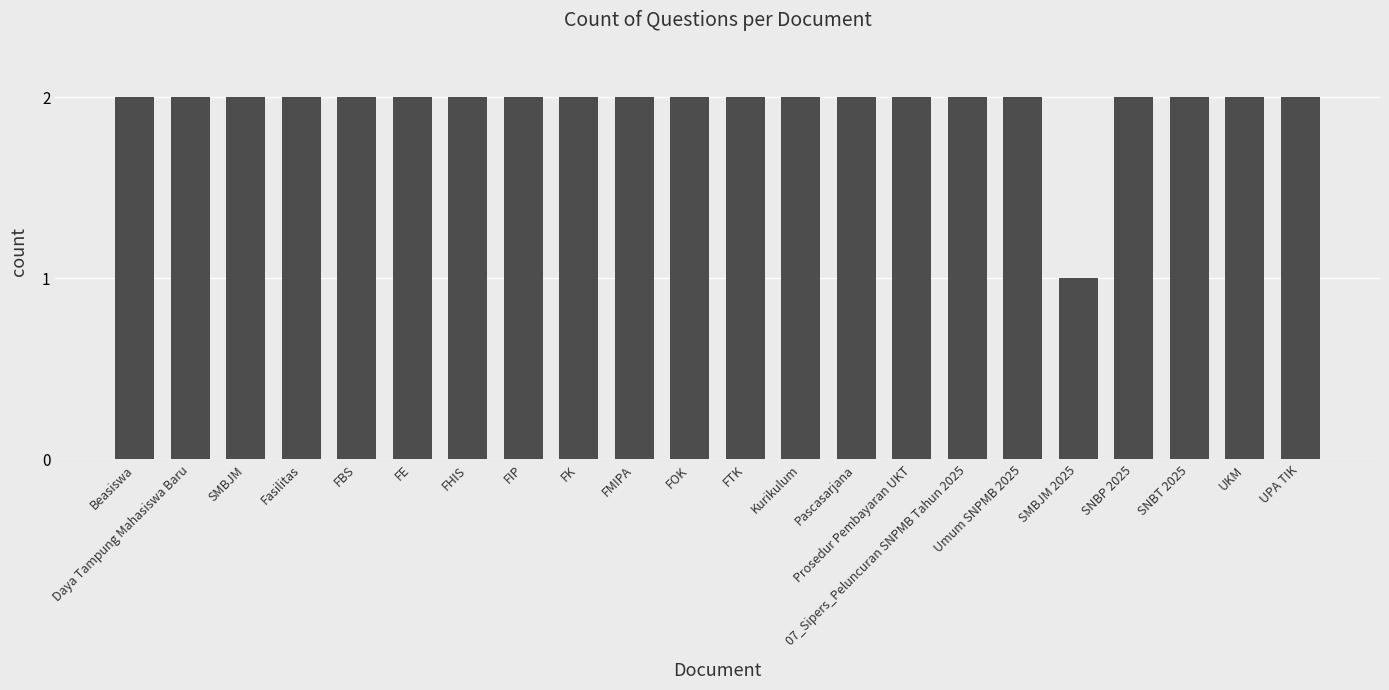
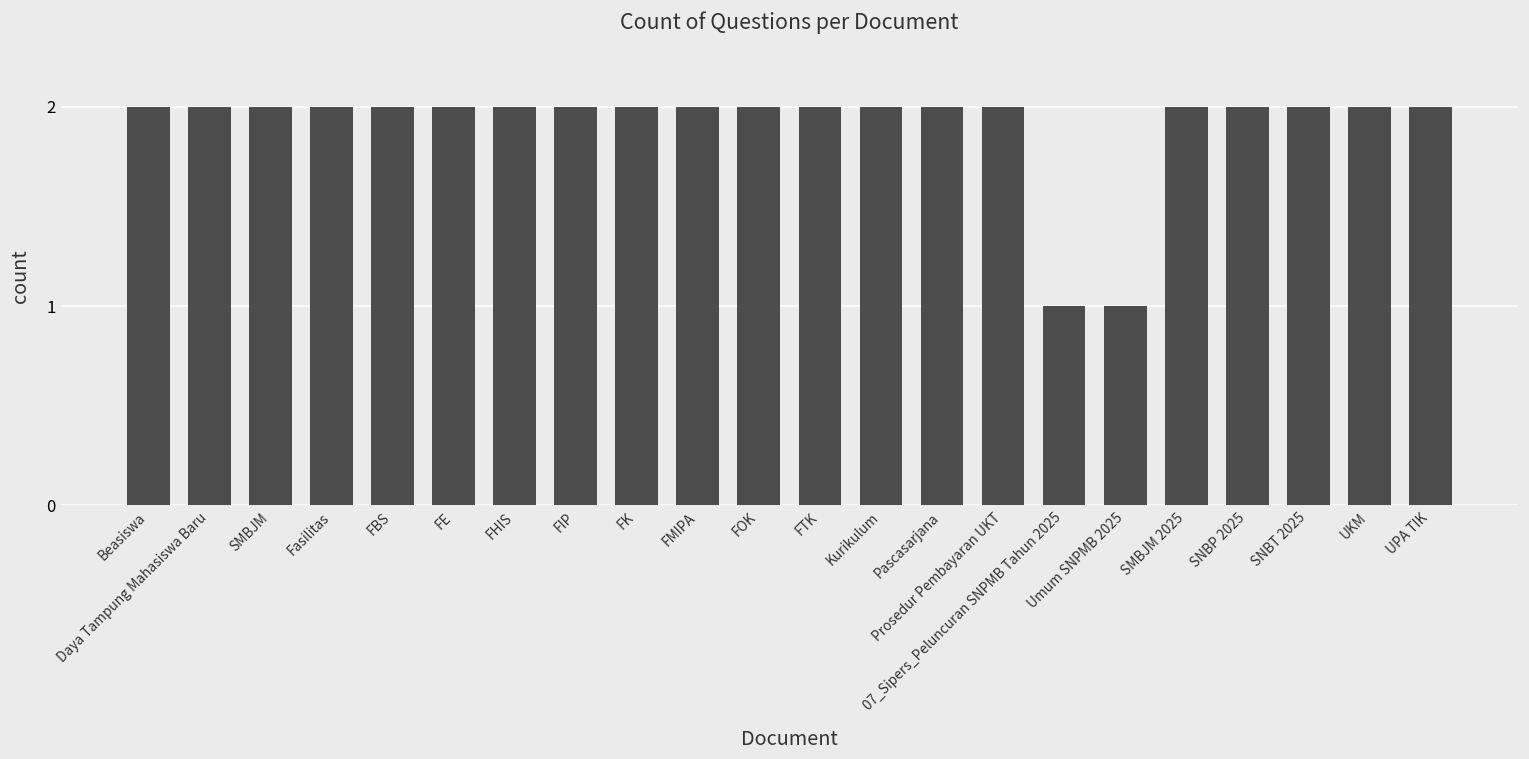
07_Sipers_Peluncuran SNPMB Tahun 2025: 2 -> 1
Umum SNPMB 2025: 2 -> 1
SMBJM 2025: 1 -> 2
